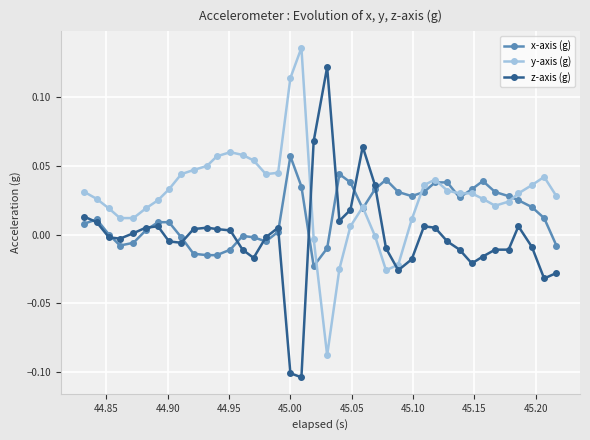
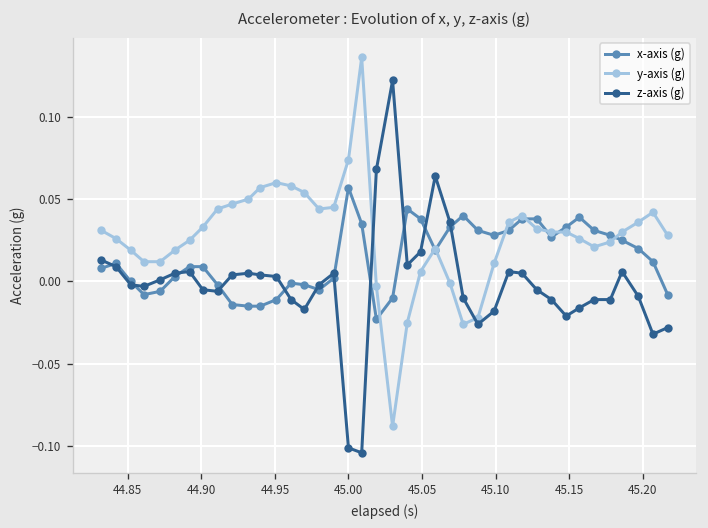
y-axis (g), 45.00: 0.114 -> 0.074
